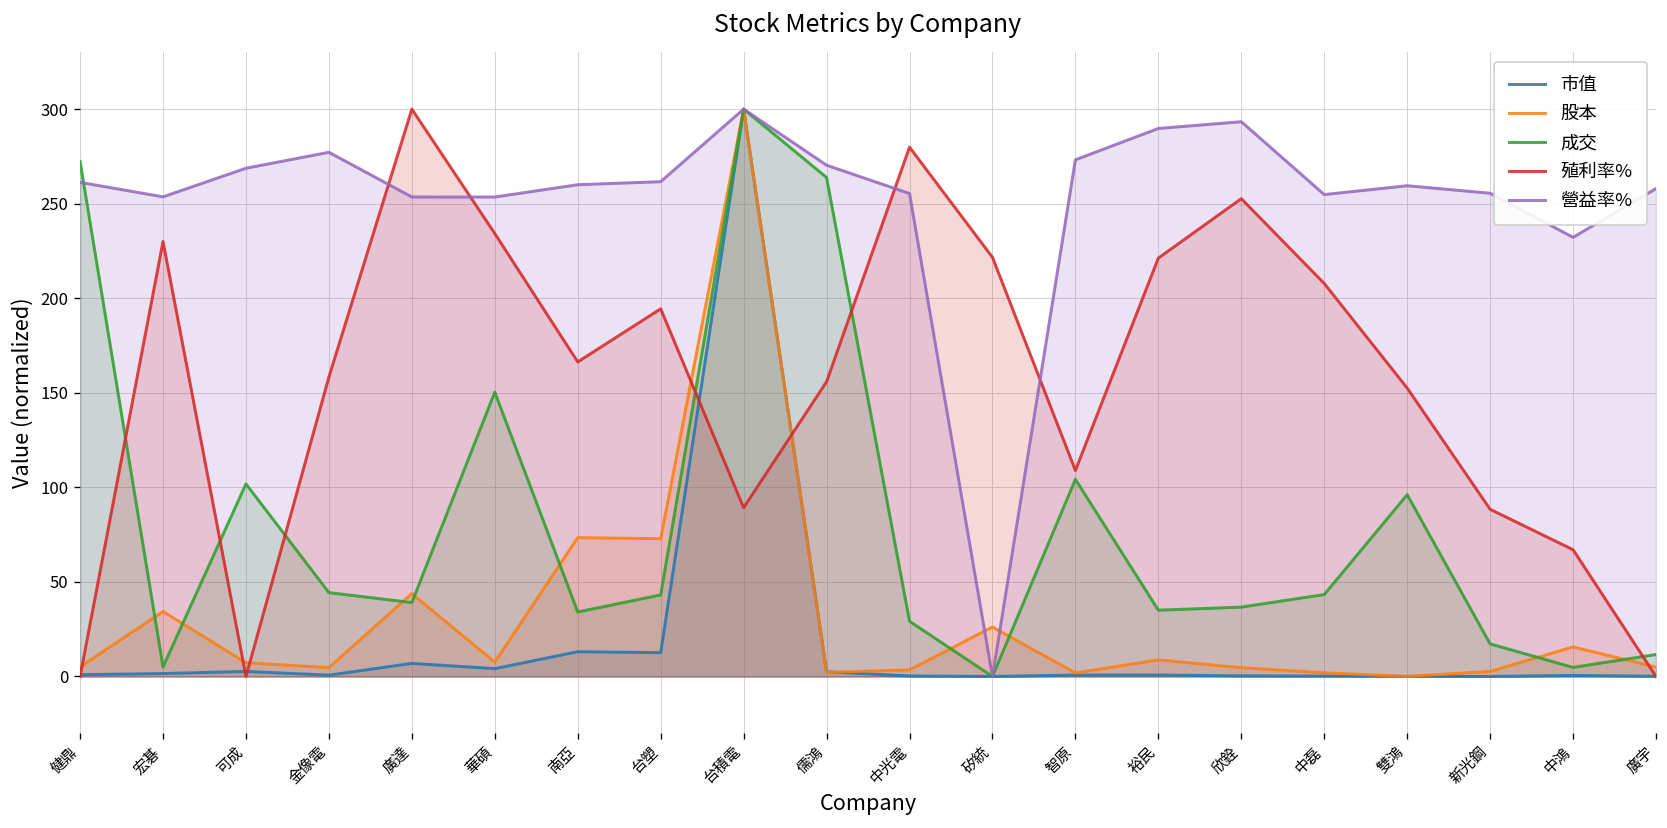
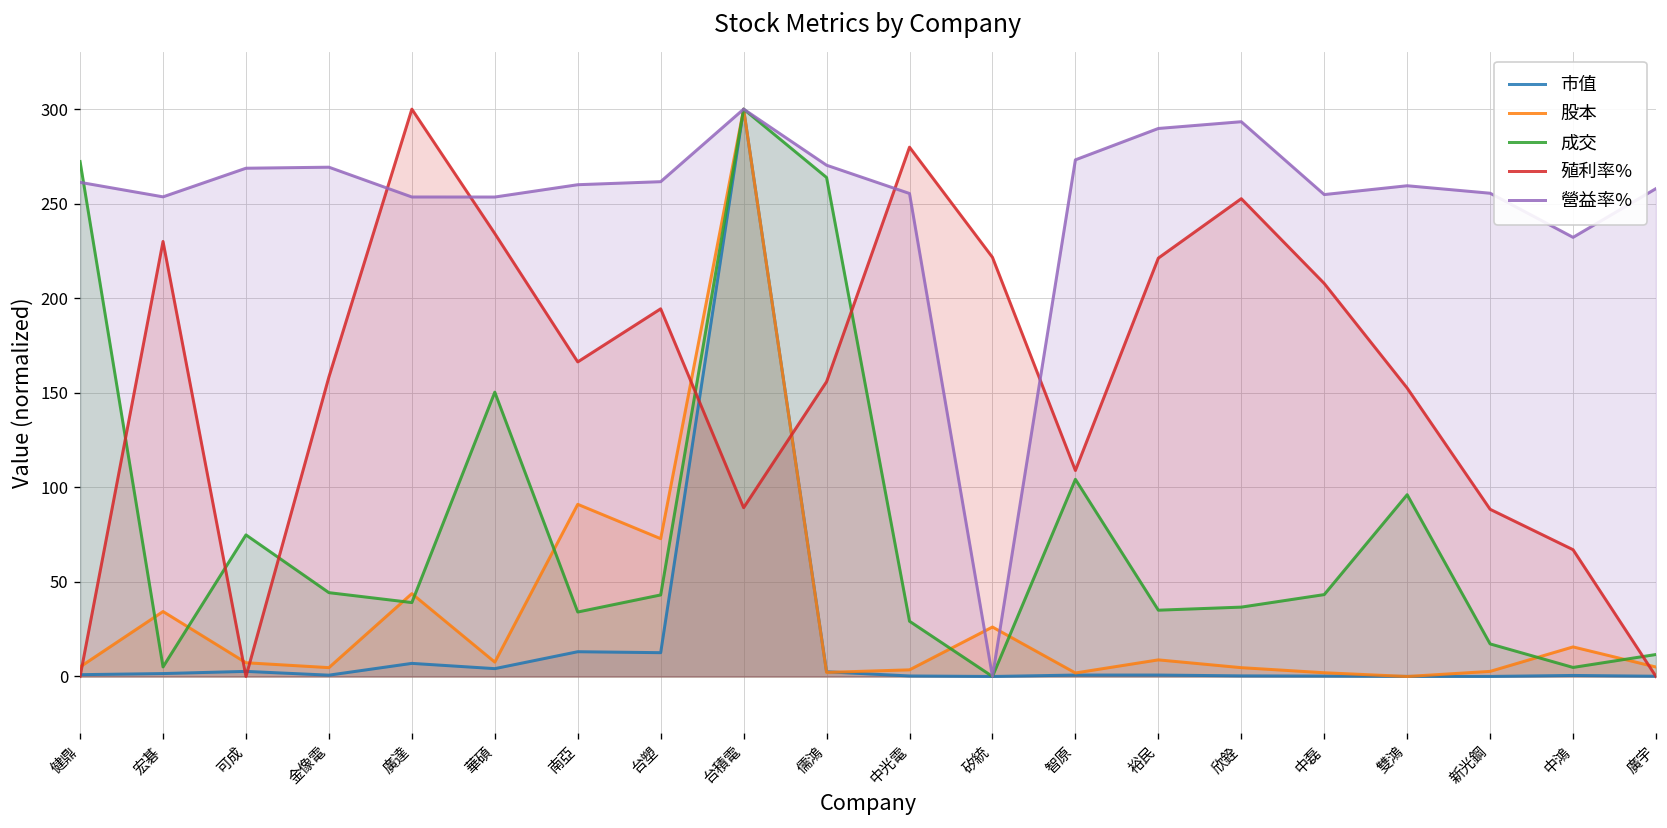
成交, 可成: 102 -> 75
營益率%, 金像電: 277 -> 269
股本, 南亞: 73 -> 91
